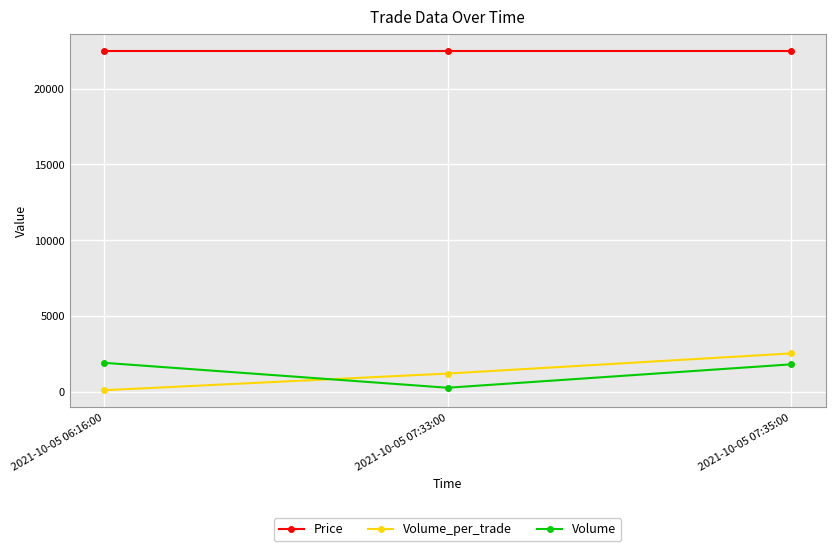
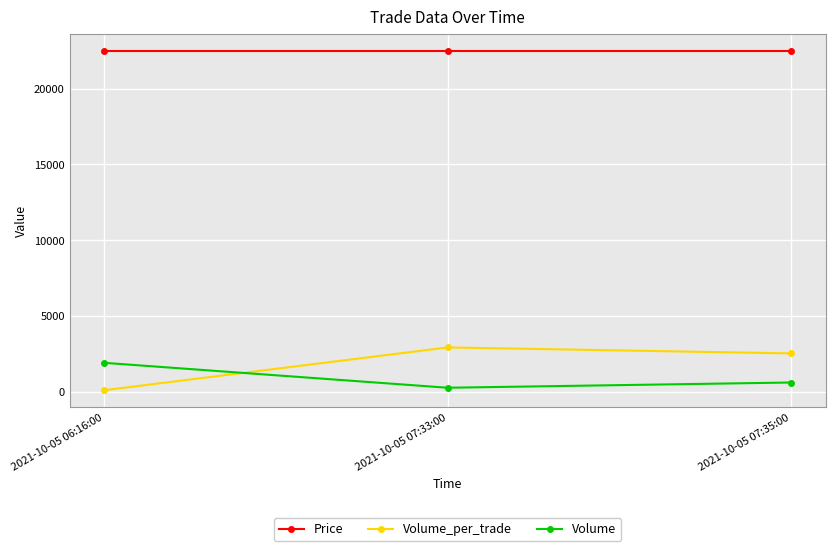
Volume_per_trade, 2021-10-05 07:33:00: 1200 -> 2900
Volume, 2021-10-05 07:35:00: 1800 -> 600
